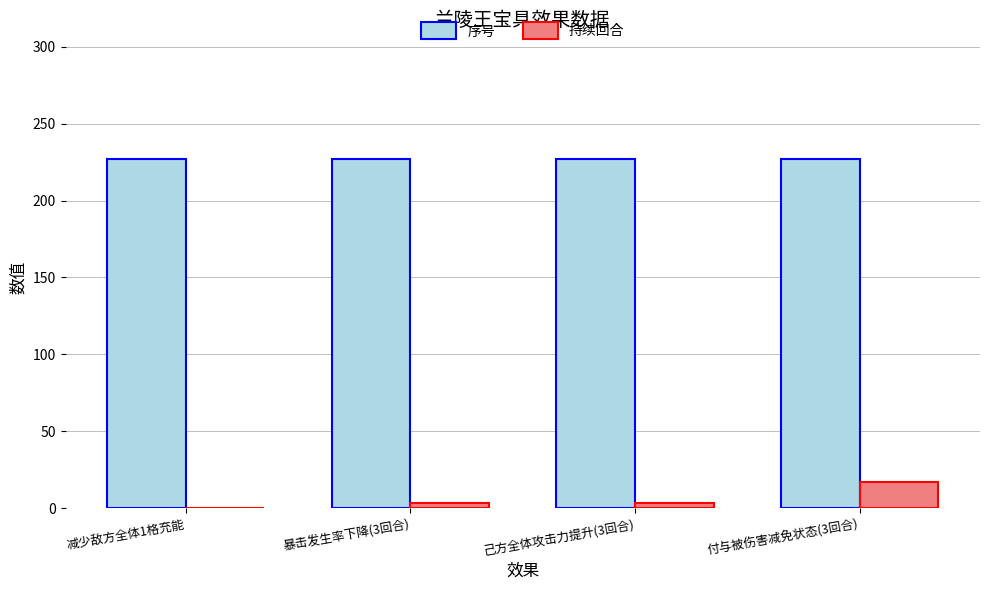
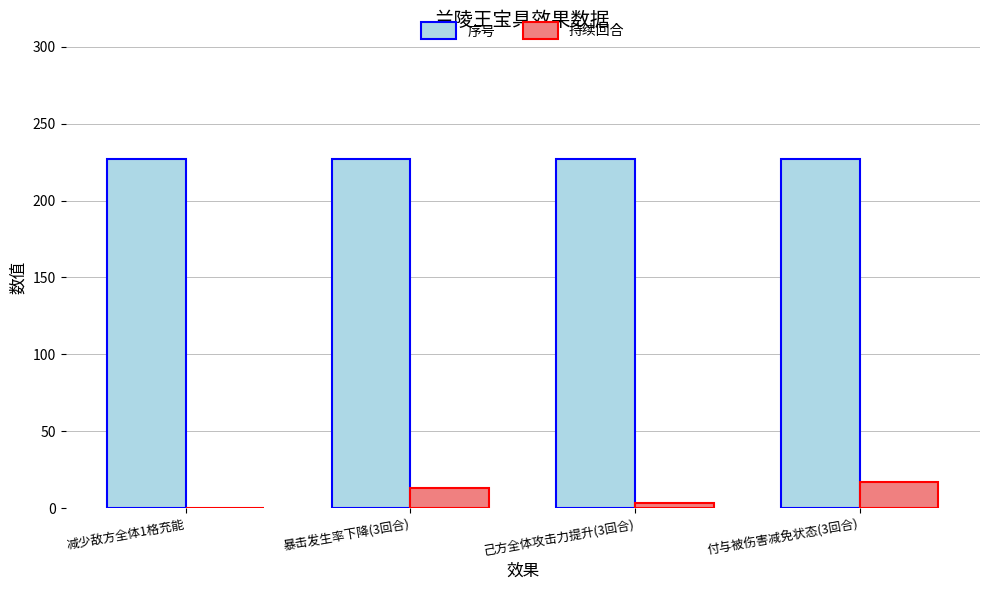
持续回合, 暴击发生率下降(3回合): 3 -> 13
